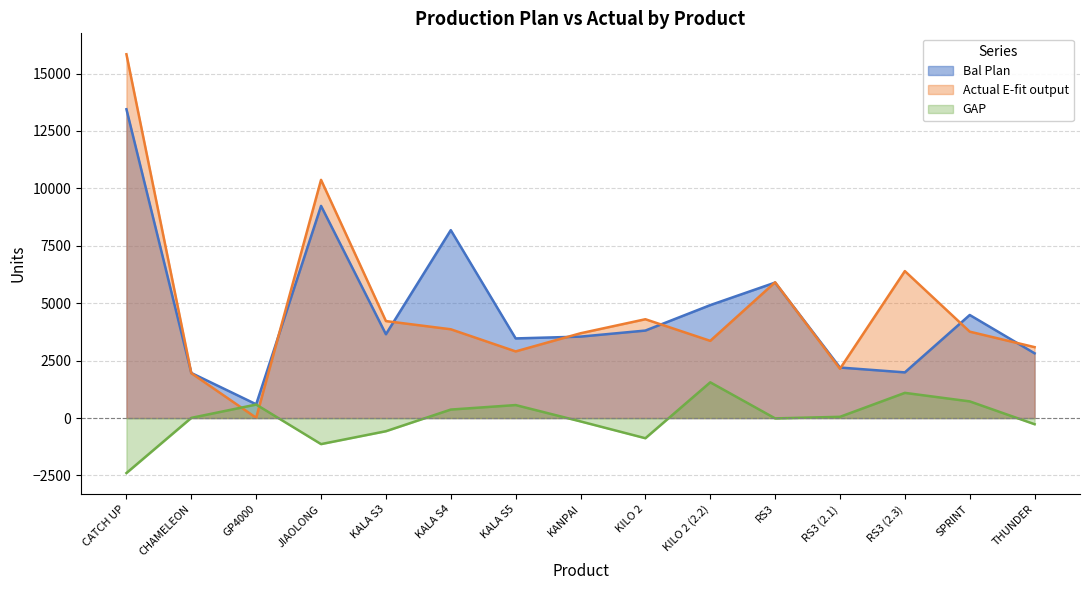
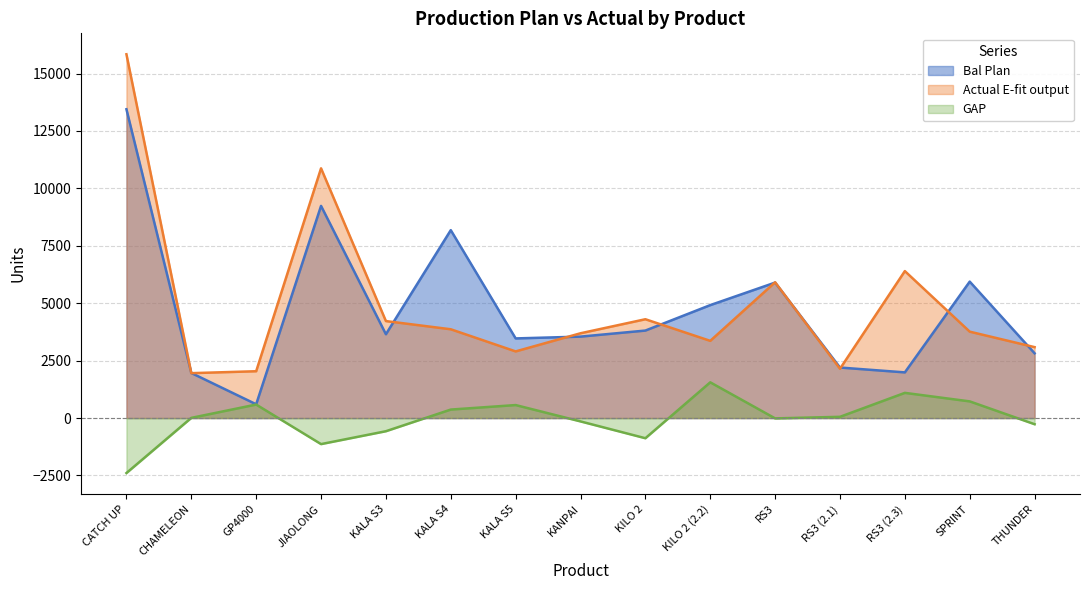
Actual E-fit output, GP4000: 0 -> 2000
Actual E-fit output, JIAOLONG: 10400 -> 10900
Bal Plan, SPRINT: 4500 -> 5900
